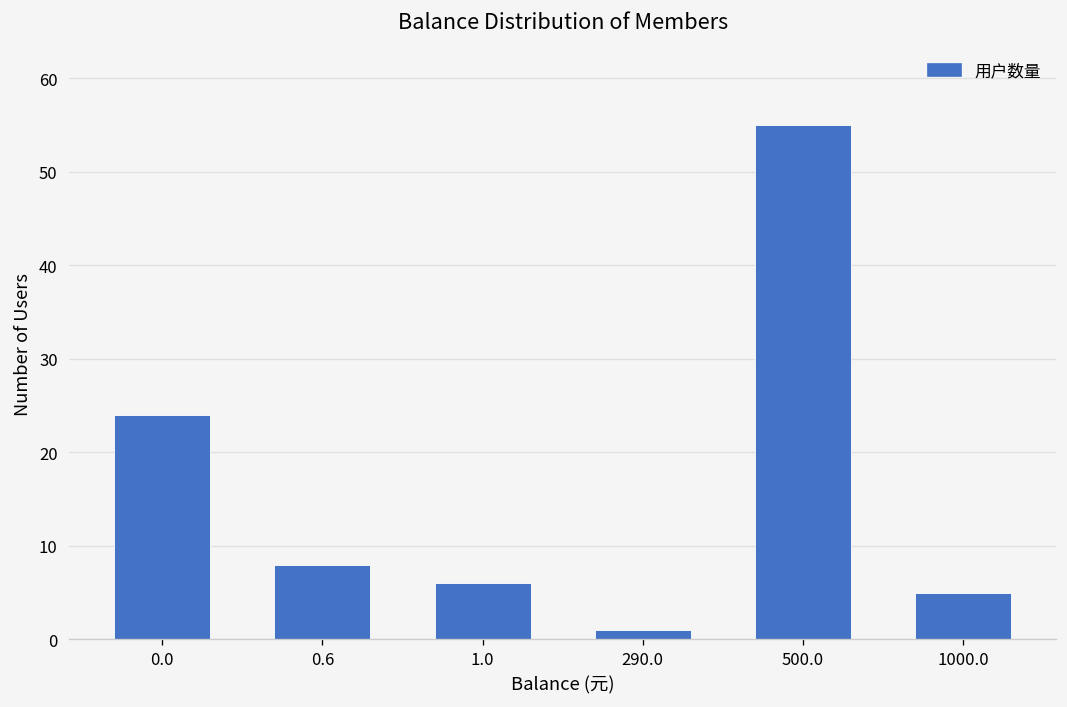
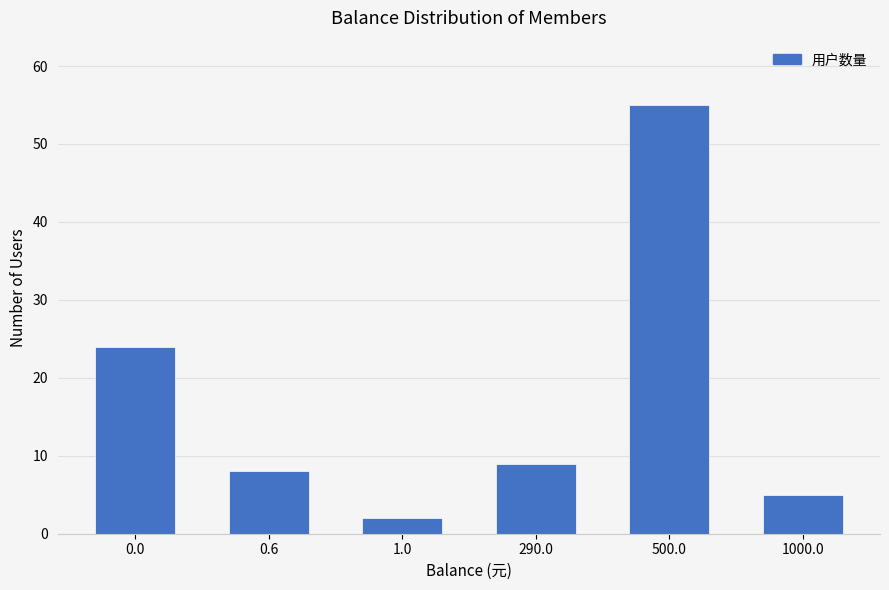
1.0: 6 -> 2
290.0: 1 -> 9
